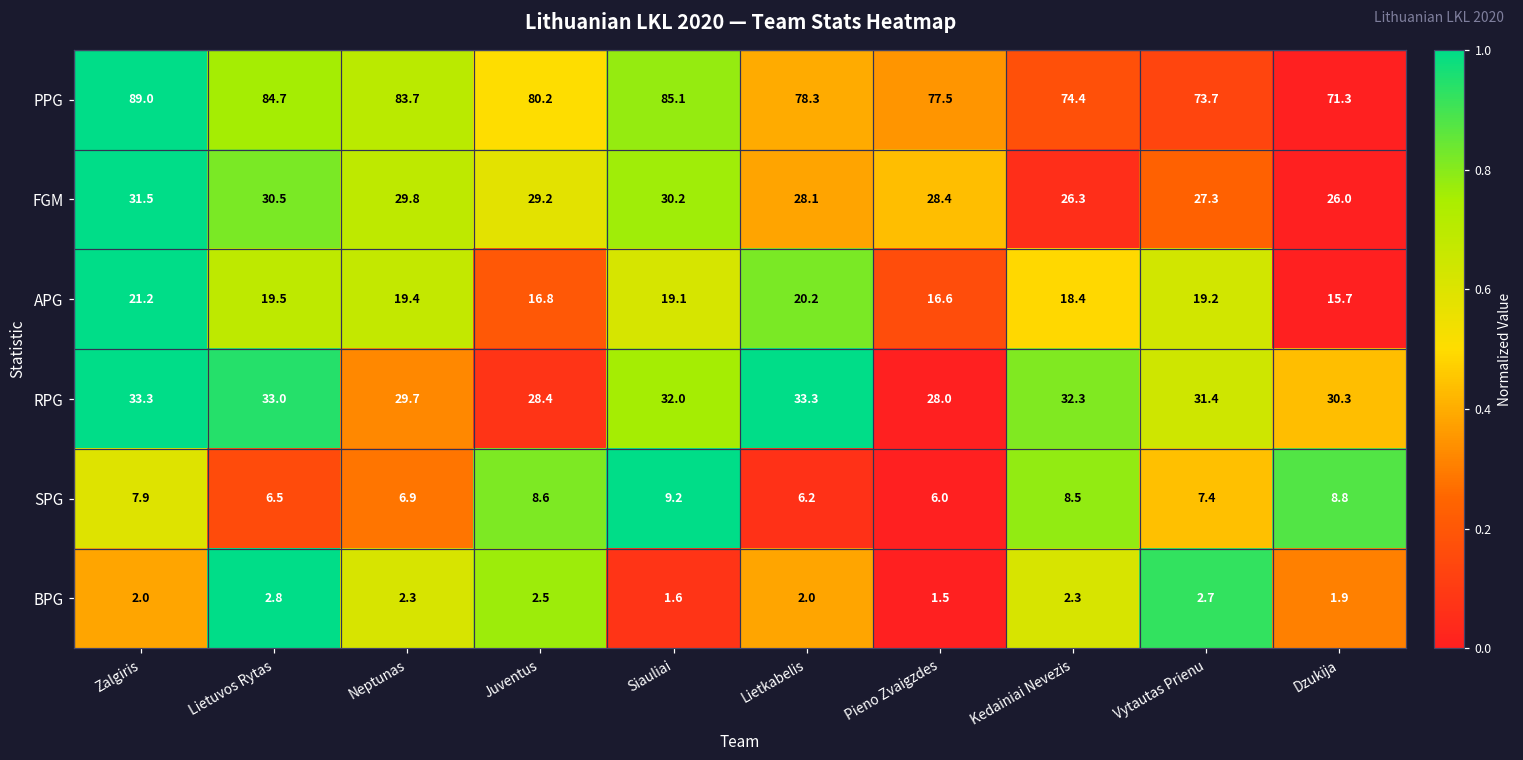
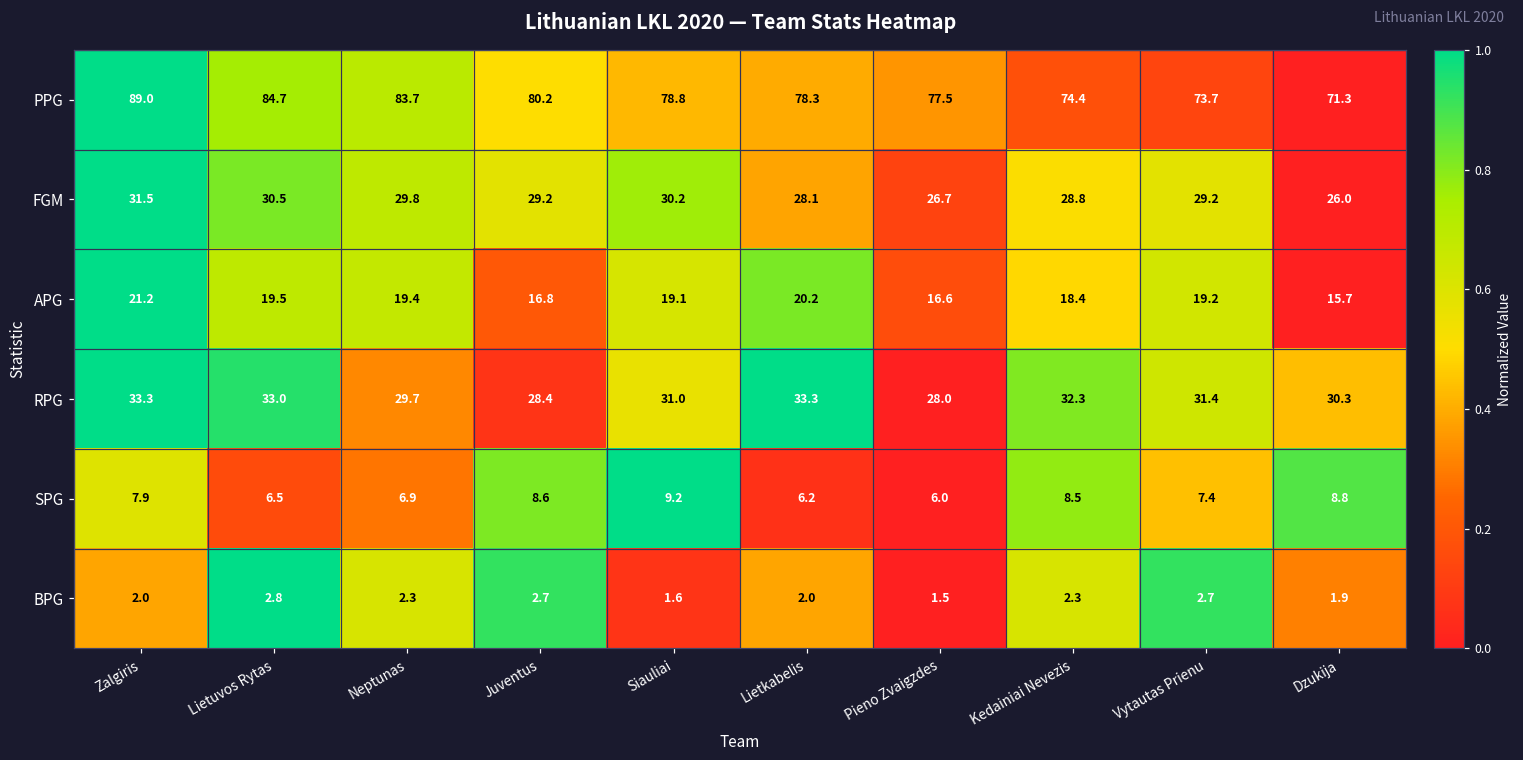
PPG, Siauliai: 85.1 -> 78.8
FGM, Pieno Zvaigzdes: 28.4 -> 26.7
FGM, Kedainiai Nevezis: 26.3 -> 28.8
FGM, Vytautas Prienu: 27.3 -> 29.2
RPG, Siauliai: 32.0 -> 31.0
BPG, Juventus: 2.5 -> 2.7
